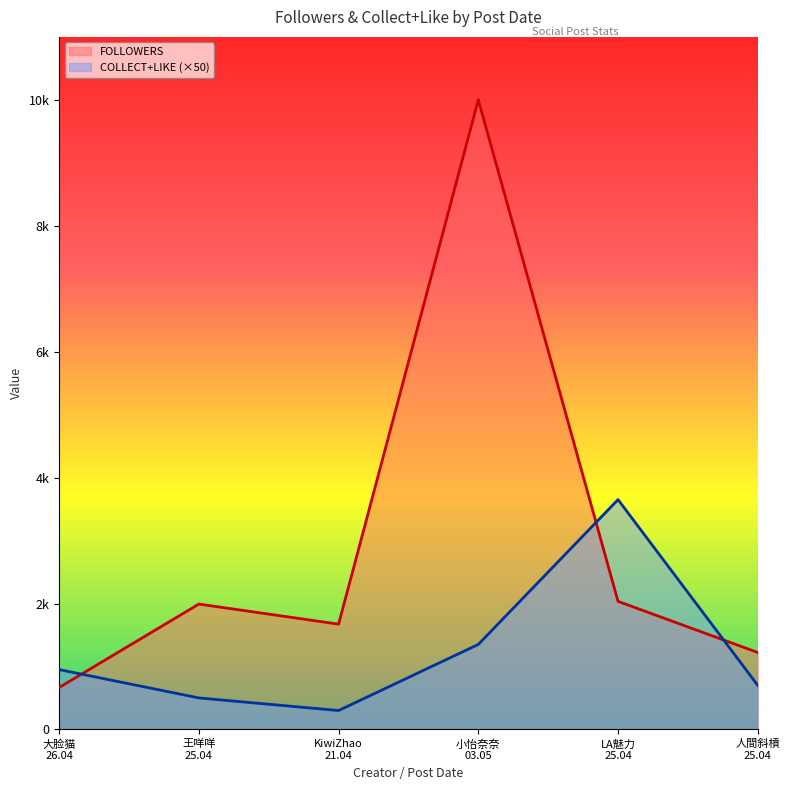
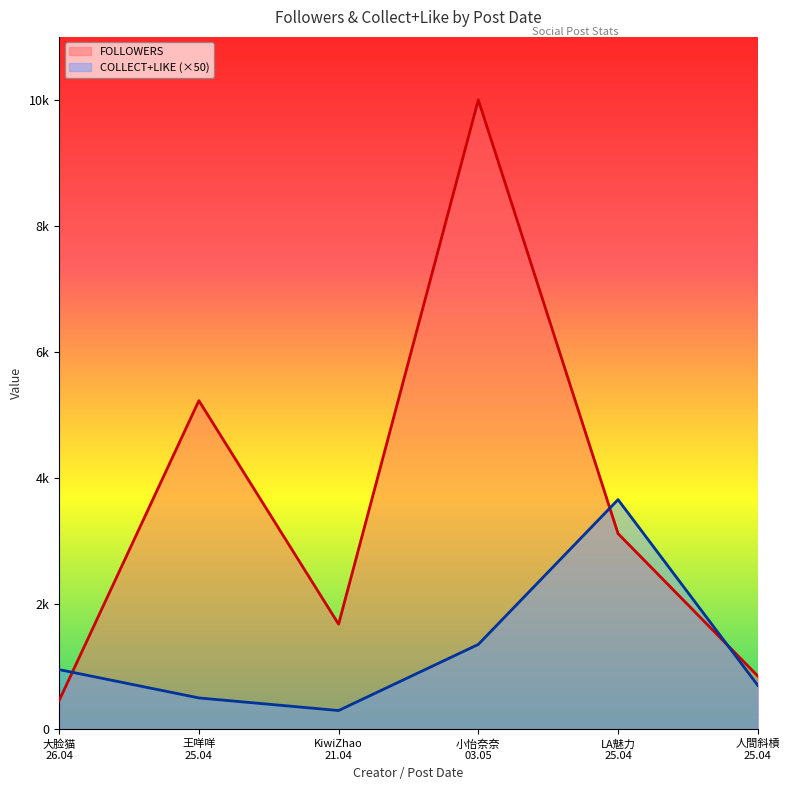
FOLLOWERS, 大脸猫 26.04: 700 -> 500
FOLLOWERS, 王咩咩 25.04: 2000 -> 5200
FOLLOWERS, LA魅力 25.04: 2000 -> 3100
FOLLOWERS, 人間斜槓 25.04: 1200 -> 800
